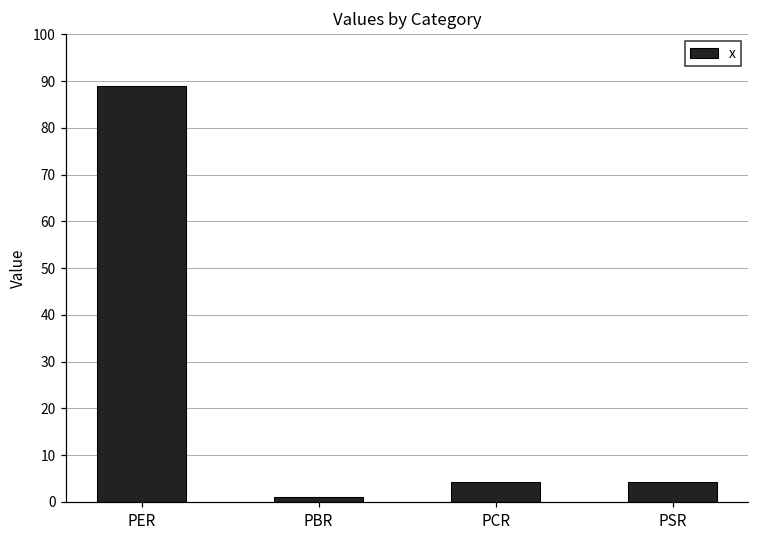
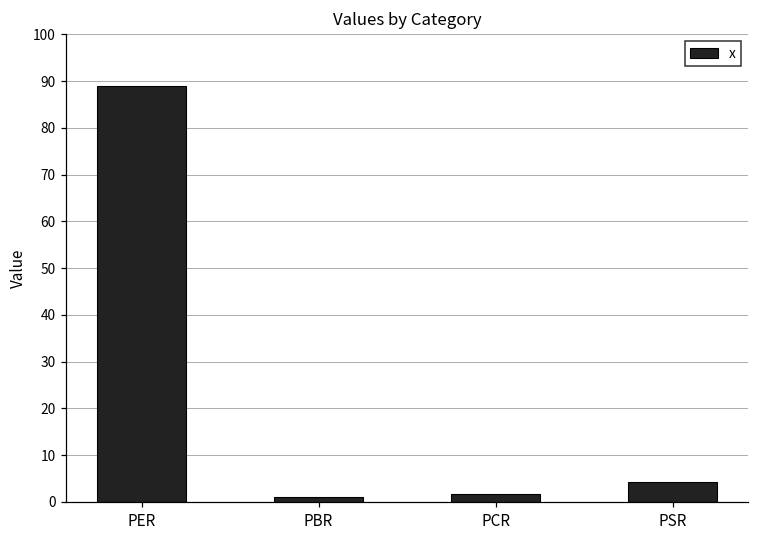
PCR: 4 -> 2
